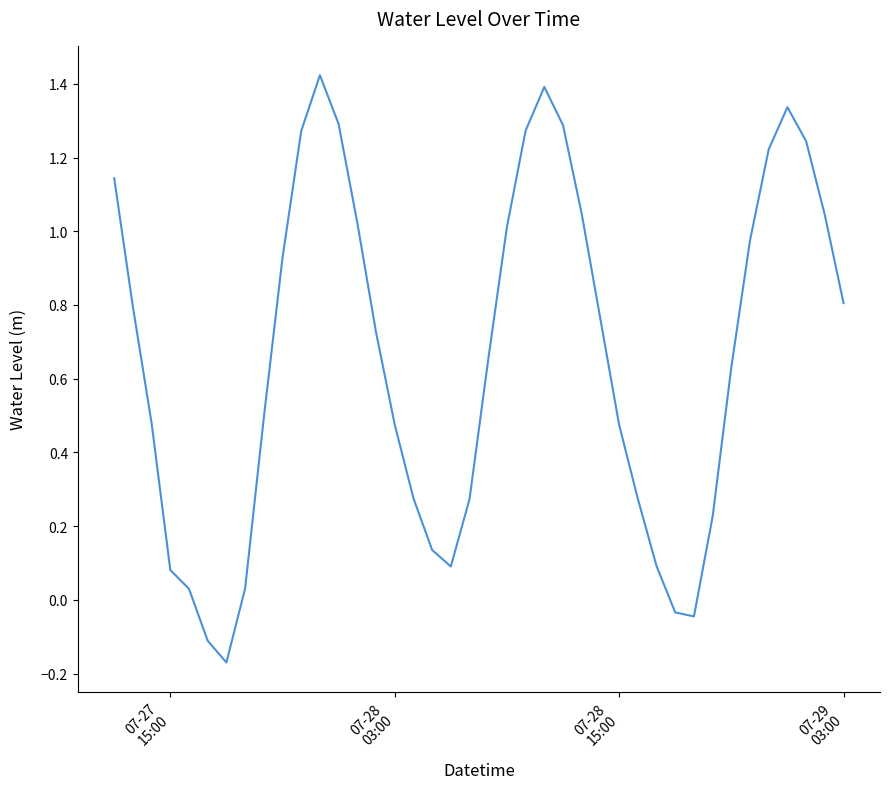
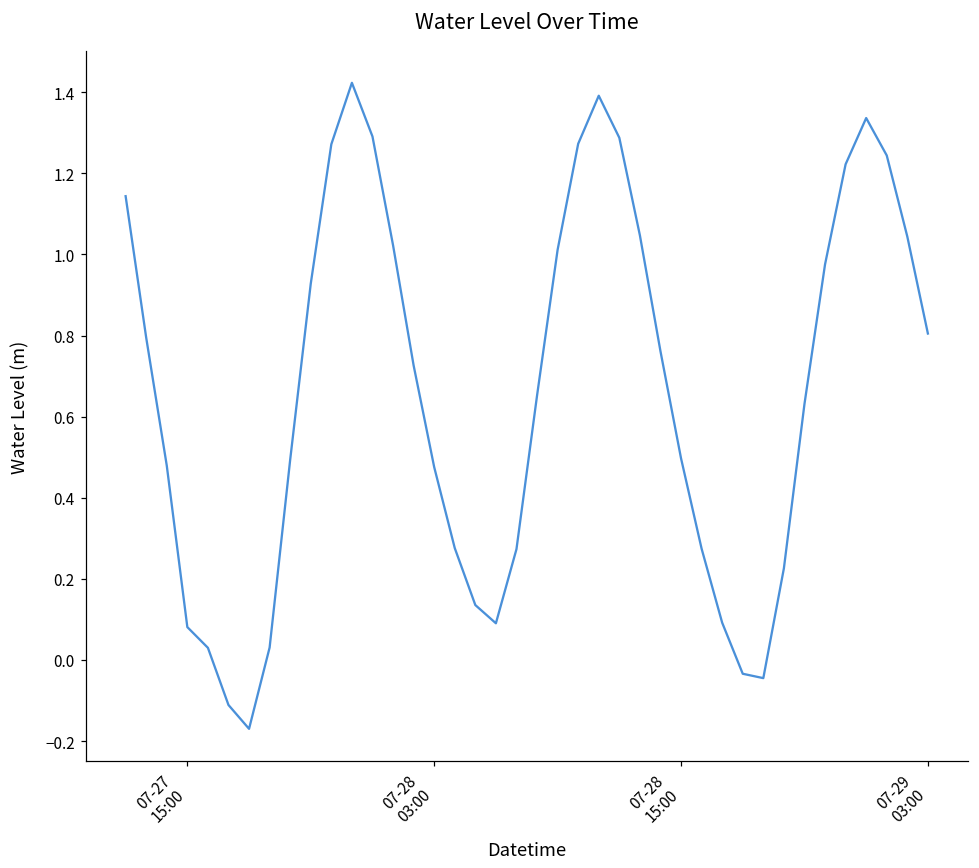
07-28 15:00: 0.47 -> 0.50
